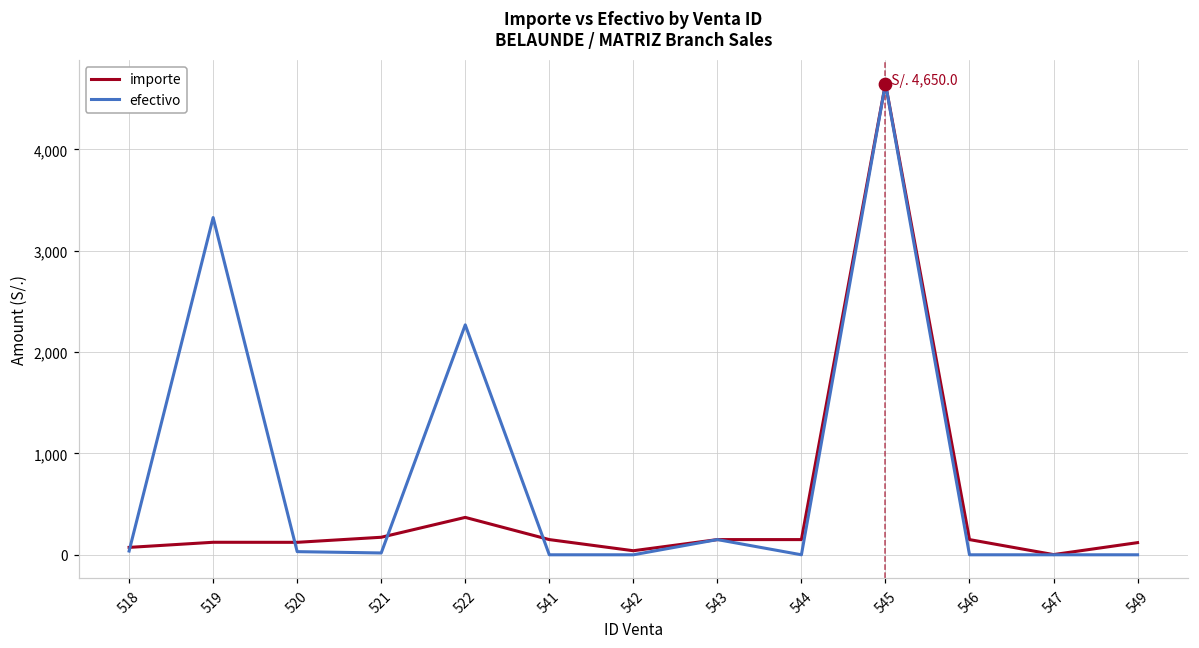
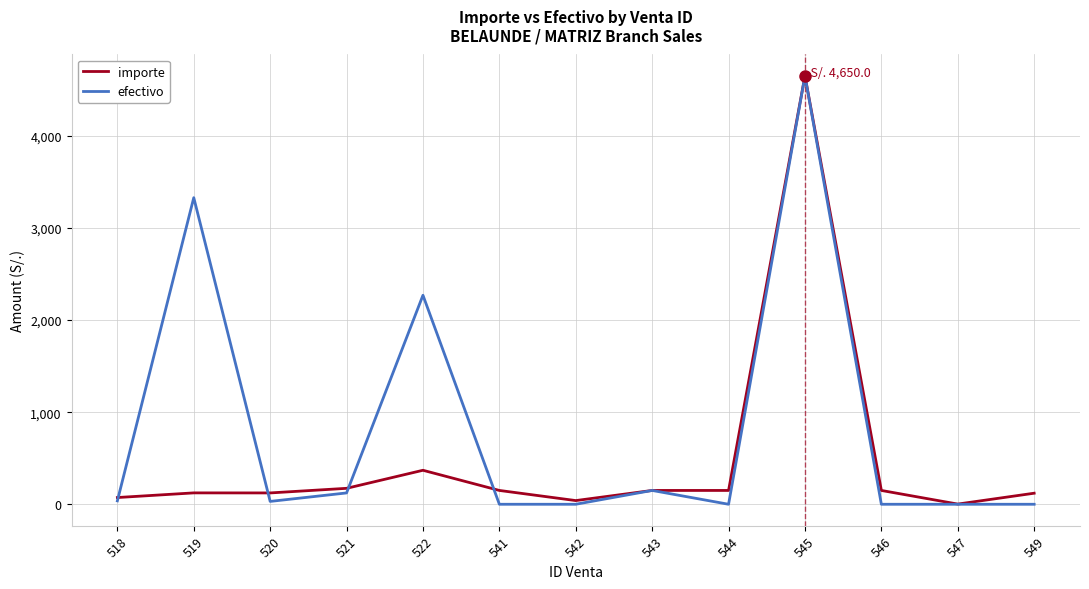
efectivo, 521: 0 -> 100
